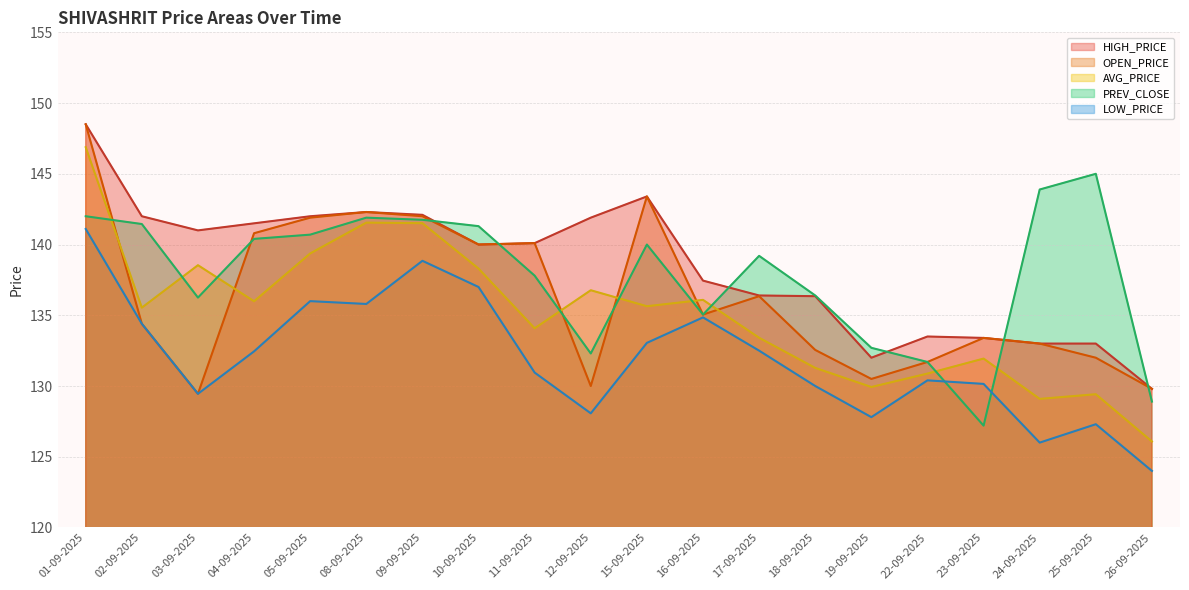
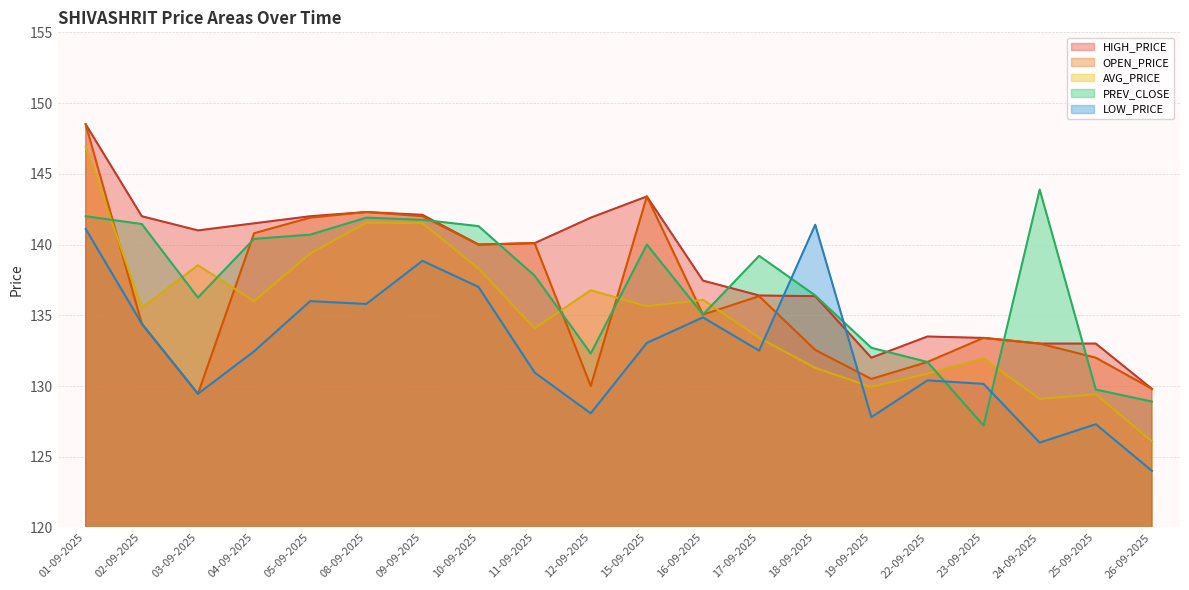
LOW_PRICE, 18-09-2025: 130.0 -> 141.4
PREV_CLOSE, 25-09-2025: 145.0 -> 129.8
